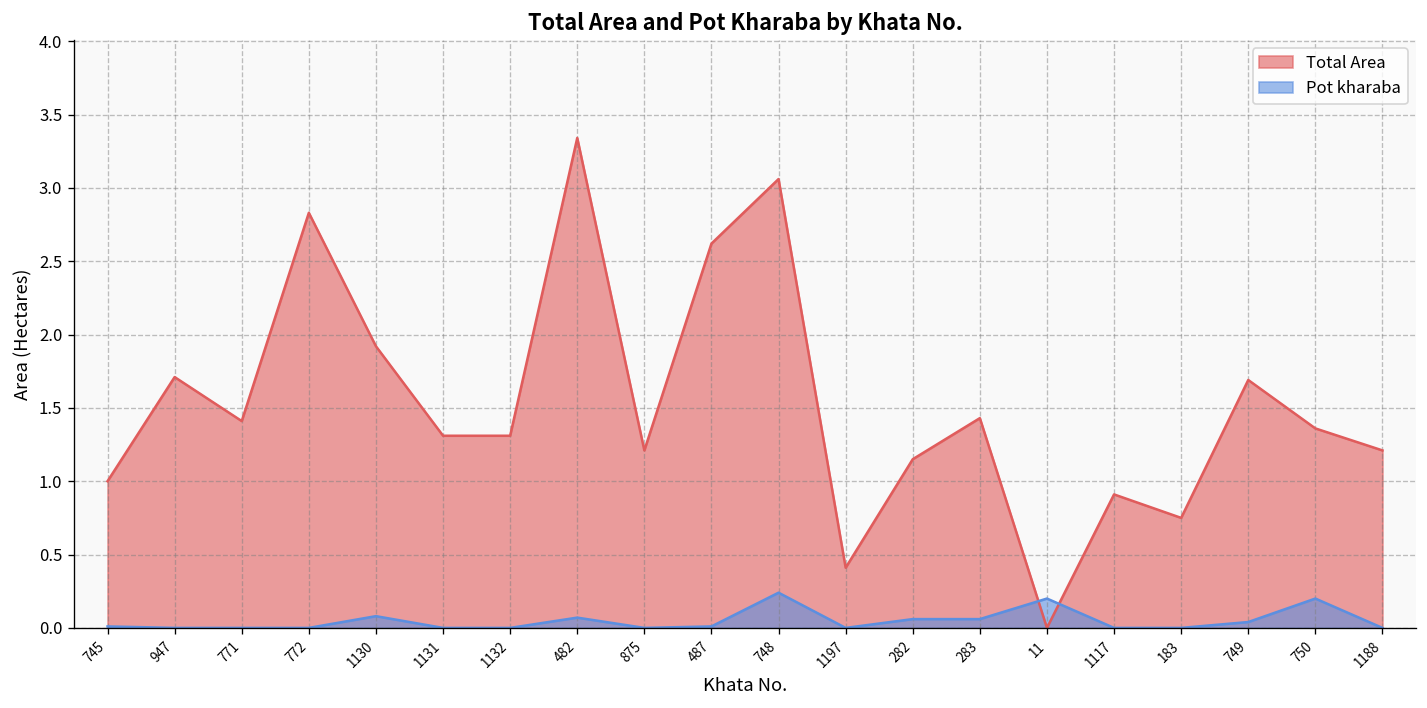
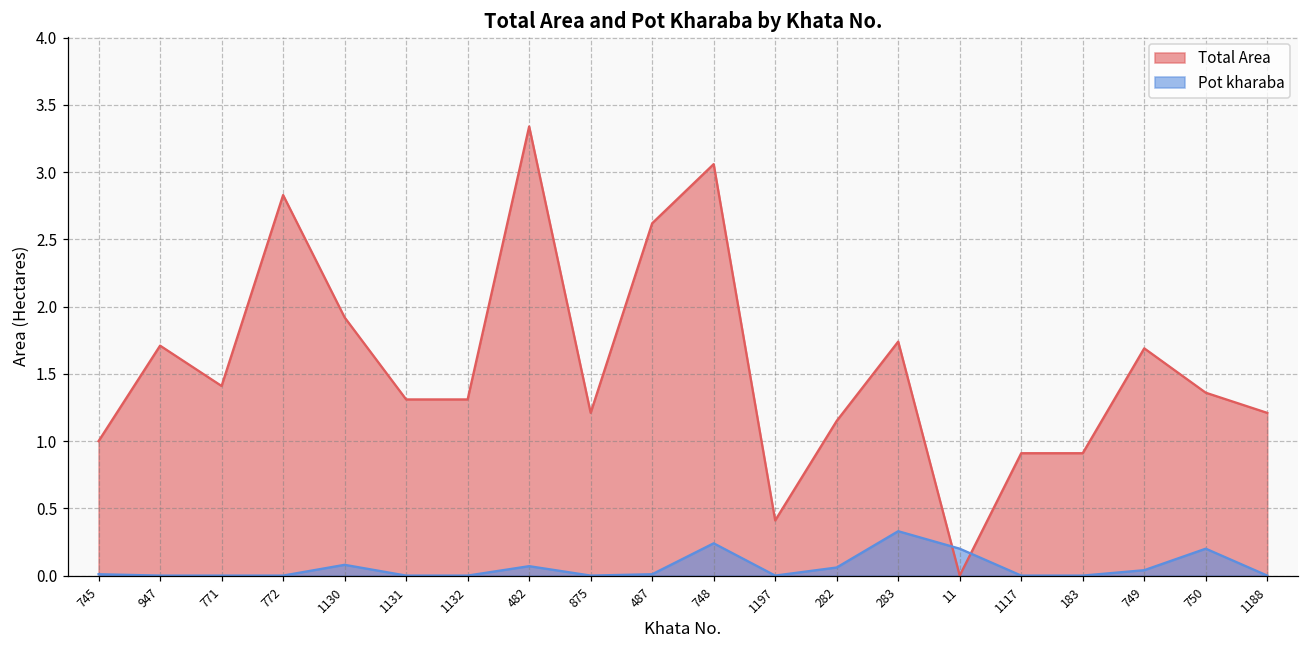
Total Area, 283: 1.43 -> 1.74
Pot kharaba, 283: 0.06 -> 0.33
Total Area, 183: 0.75 -> 0.91
